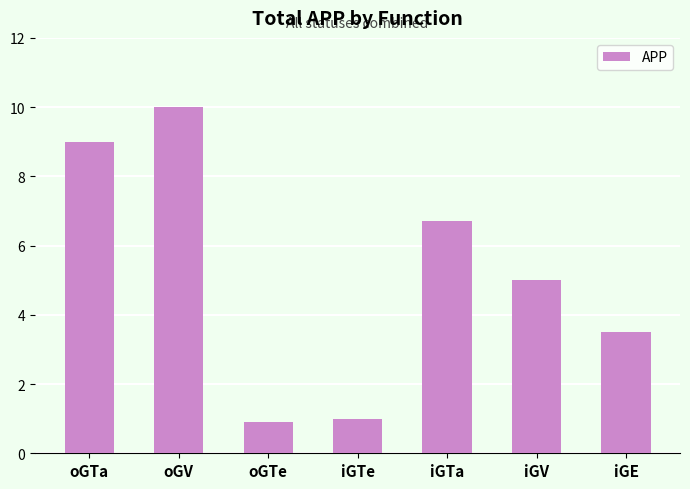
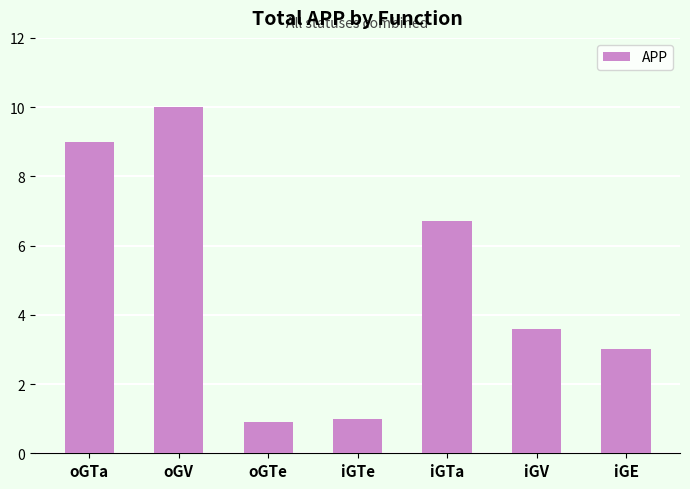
iGV: 5.0 -> 3.6
iGE: 3.5 -> 3.0
